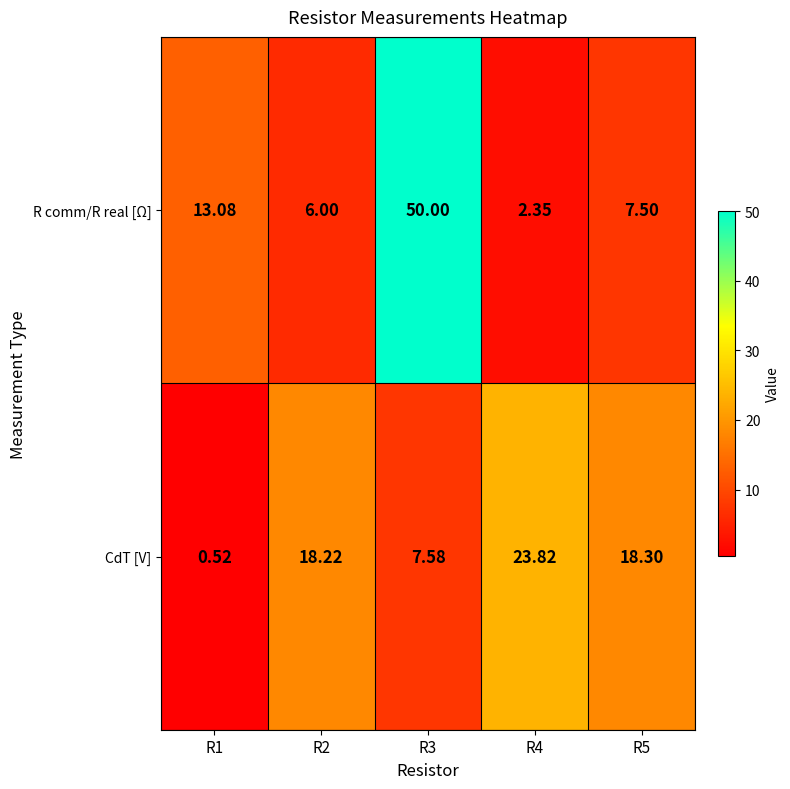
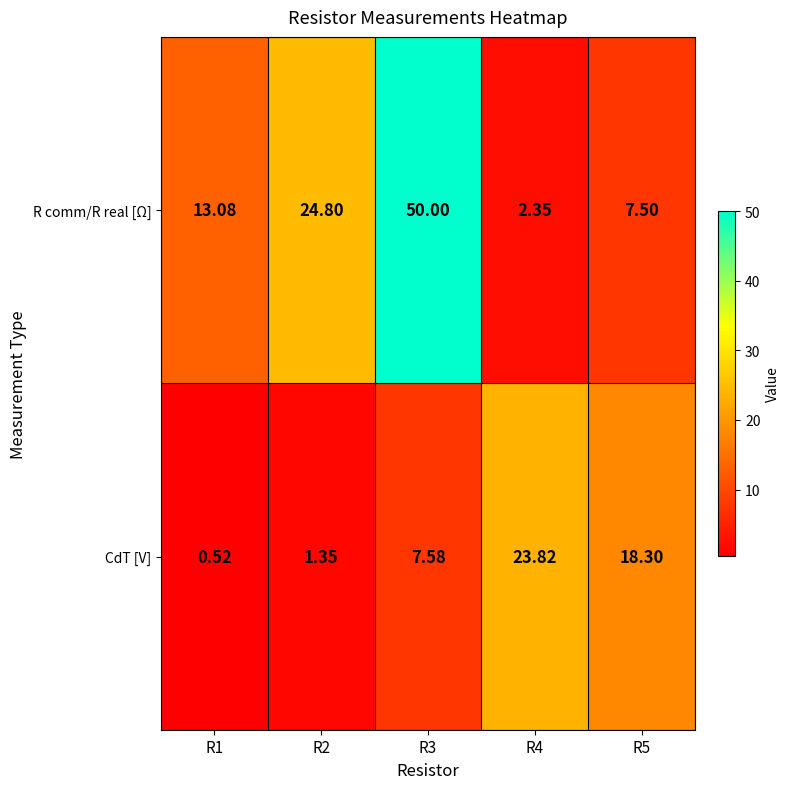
R comm/R real [Ω], R2: 6.00 -> 24.80
CdT [V], R2: 18.22 -> 1.35
